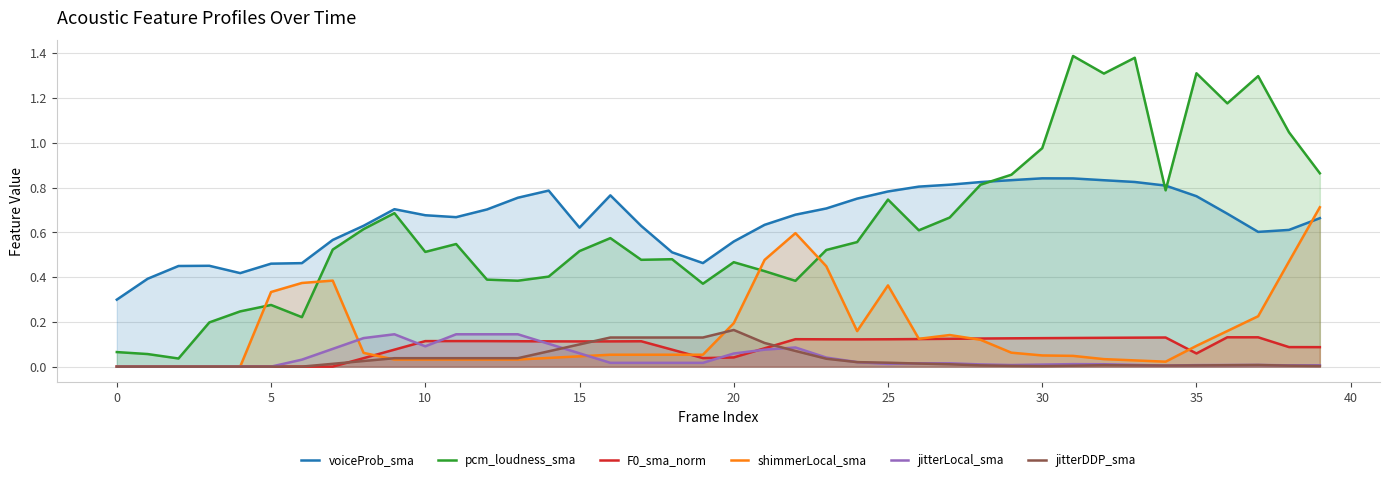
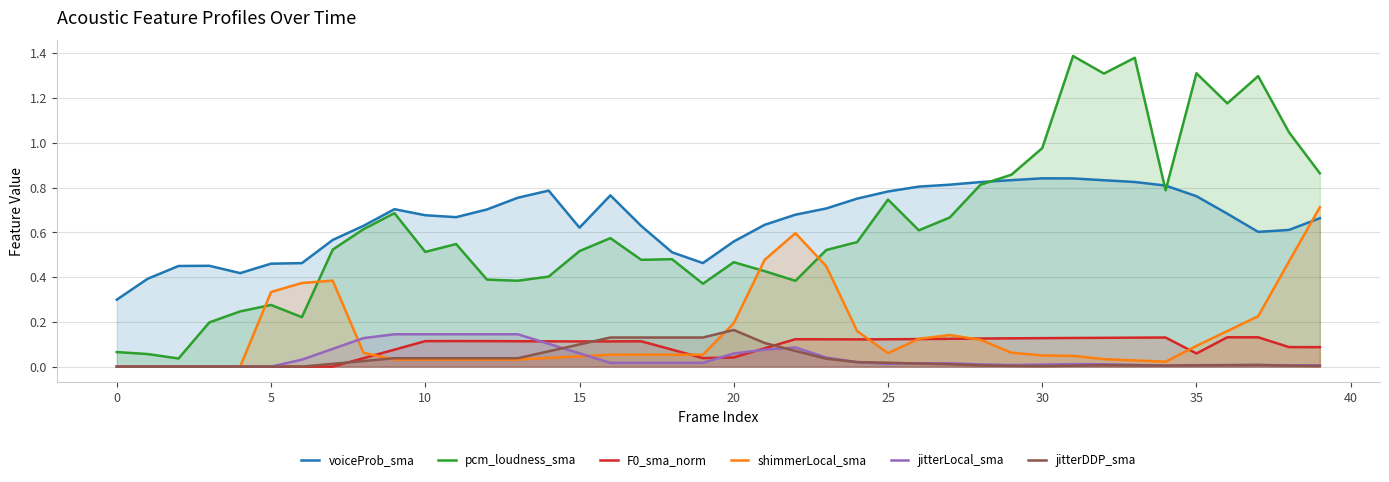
jitterLocal_sma, 10: 0.09 -> 0.14
shimmerLocal_sma, 25: 0.36 -> 0.06
